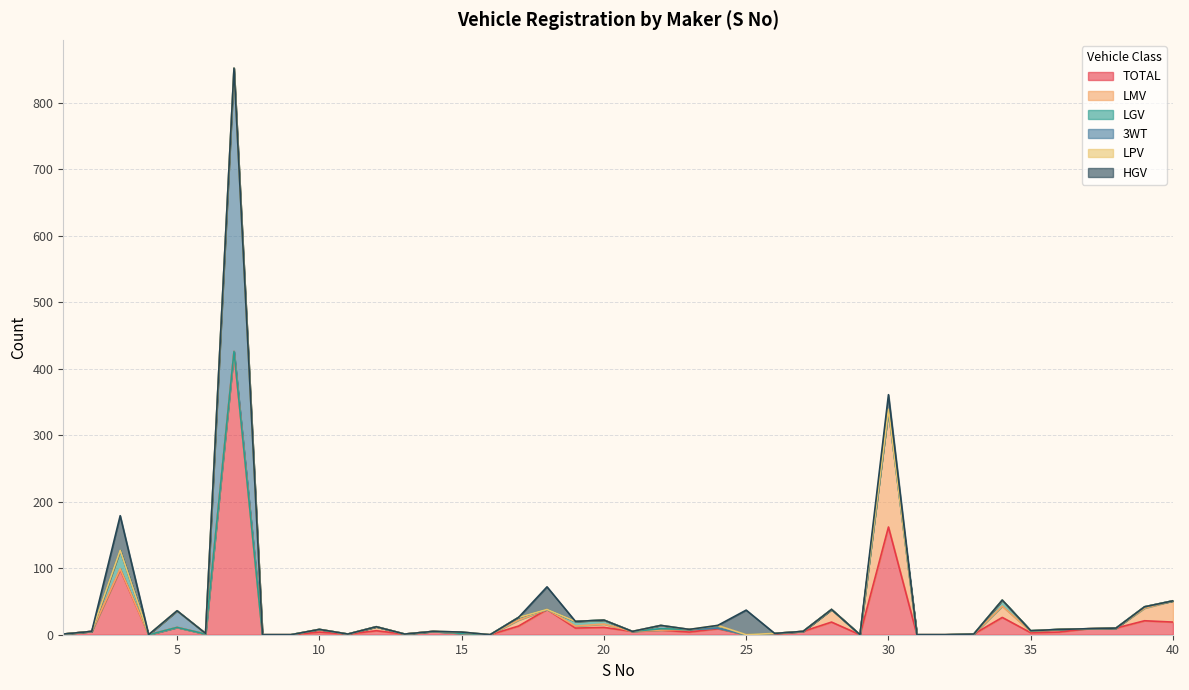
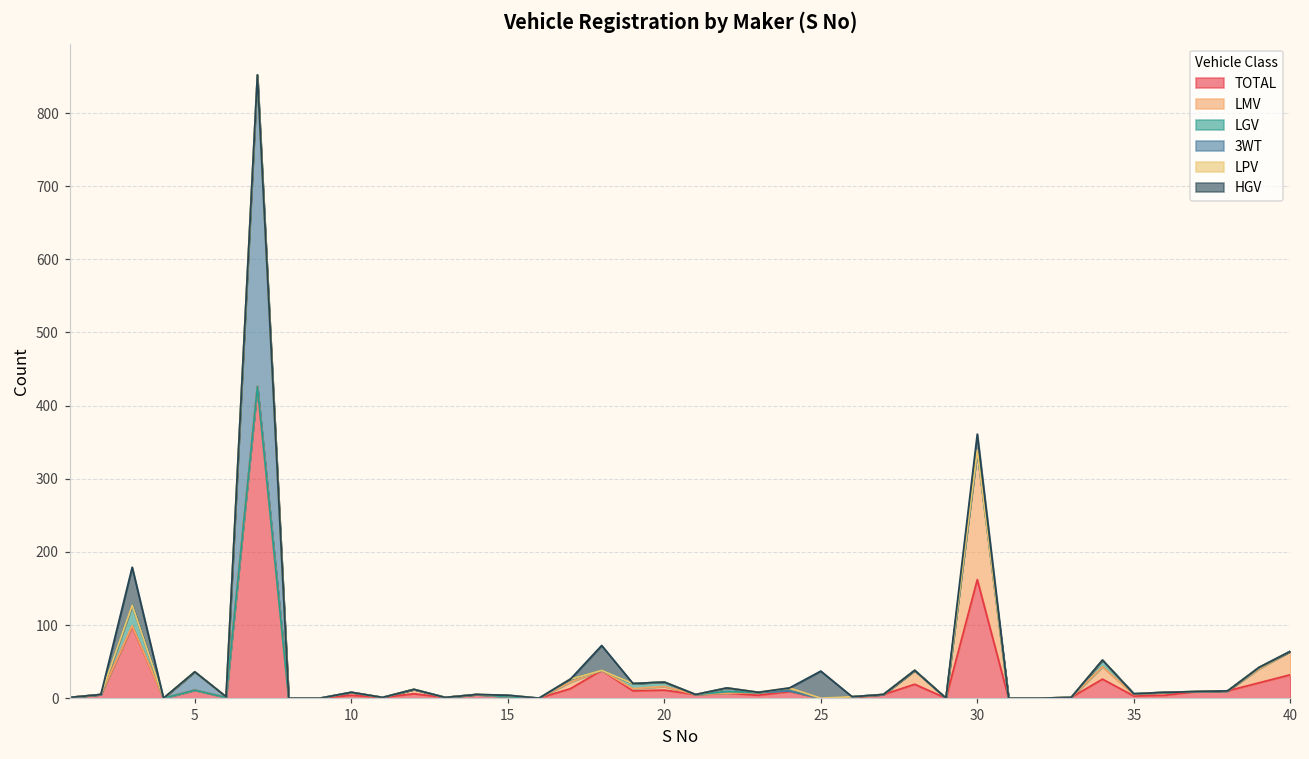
TOTAL, 40: 20 -> 30
